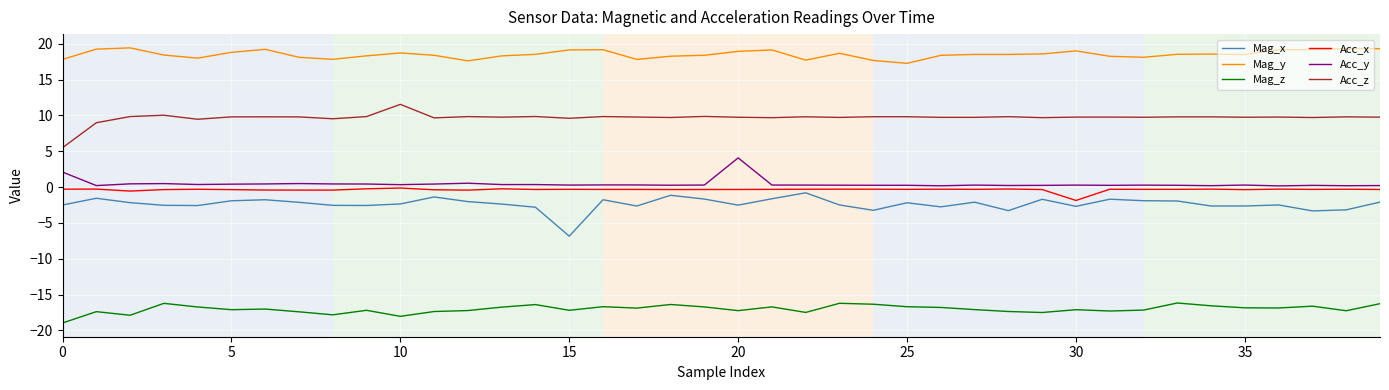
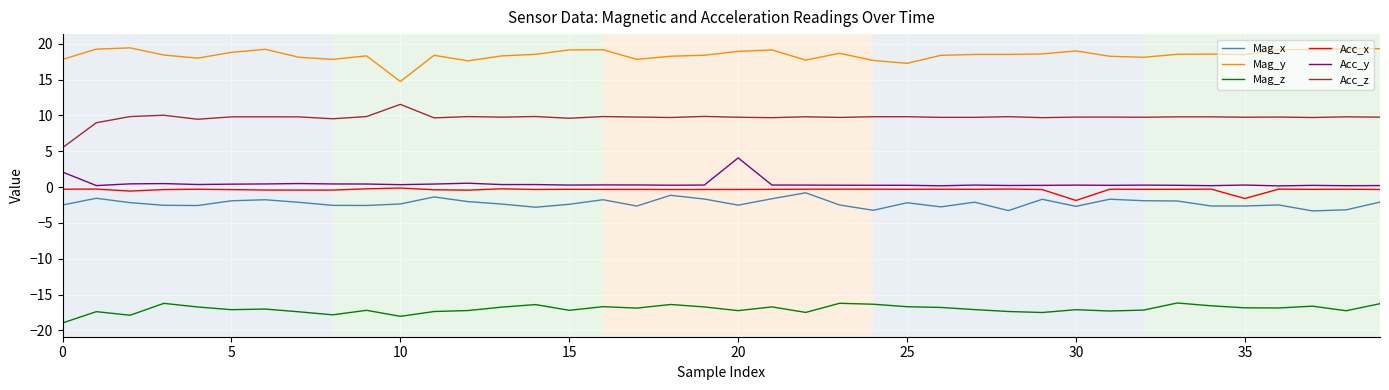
Mag_y, 10: 19 -> 15
Mag_x, 15: -7 -> -2
Acc_x, 35: 0 -> -2
